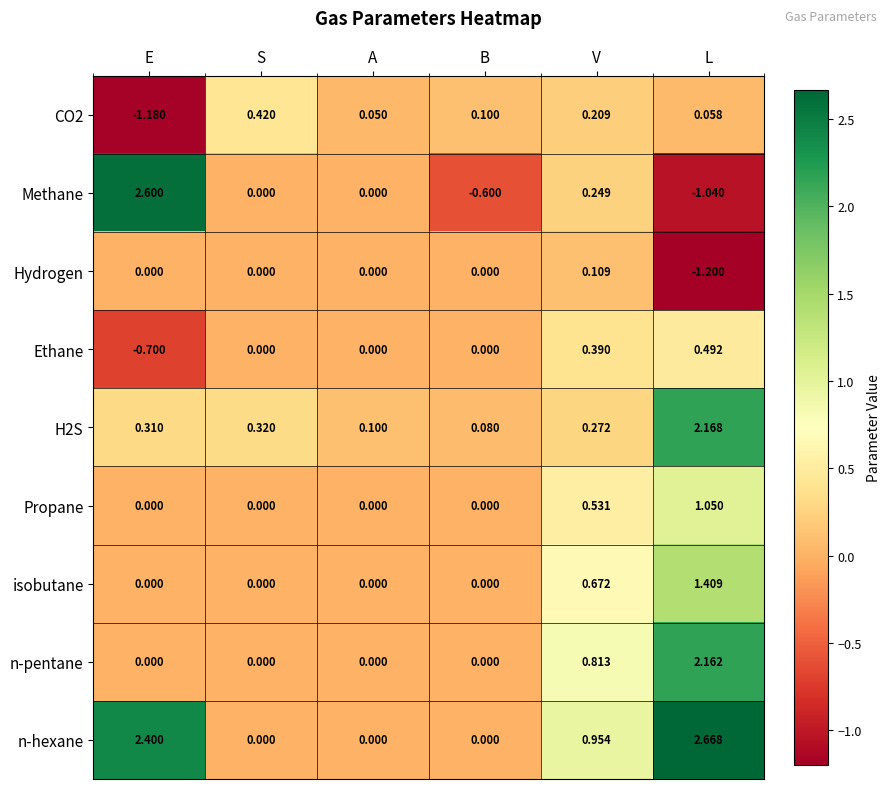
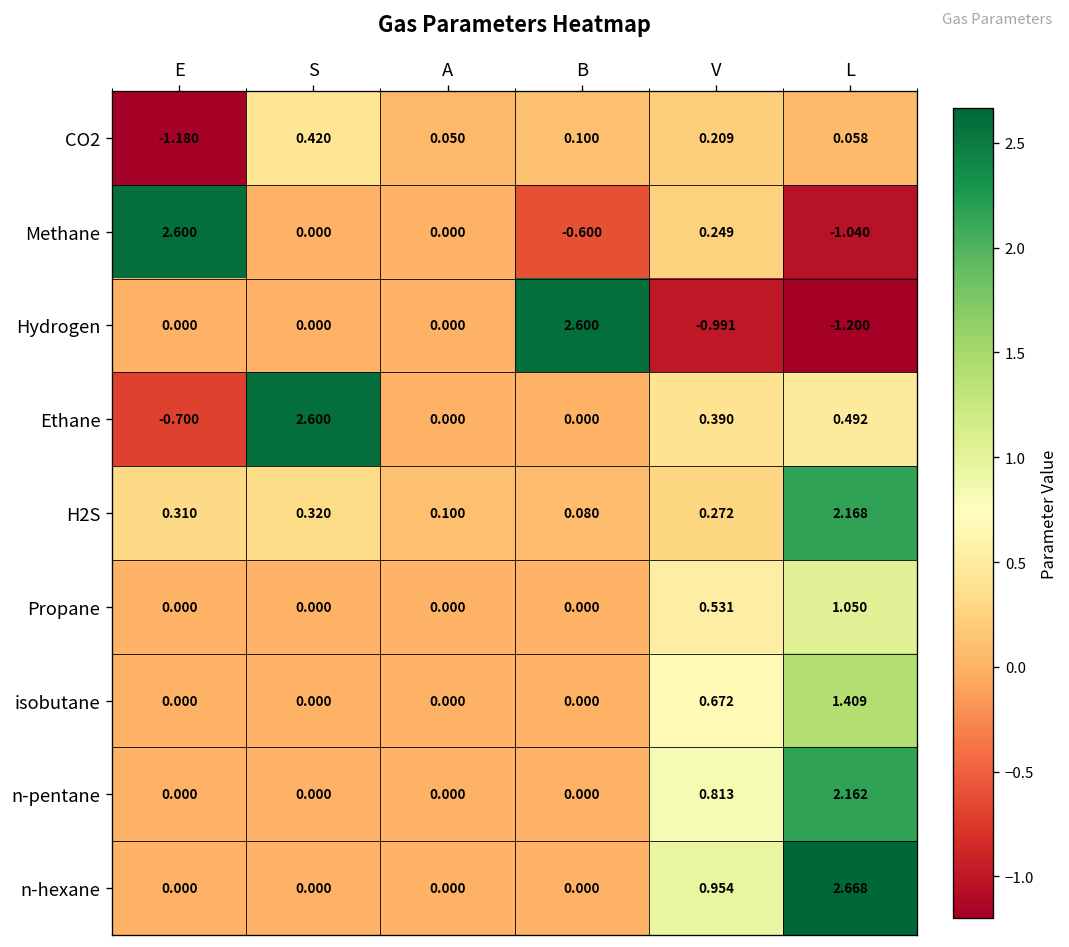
Hydrogen, B: 0.000 -> 2.600
Hydrogen, V: 0.109 -> -0.991
Ethane, S: 0.000 -> 2.600
n-hexane, E: 2.400 -> 0.000
